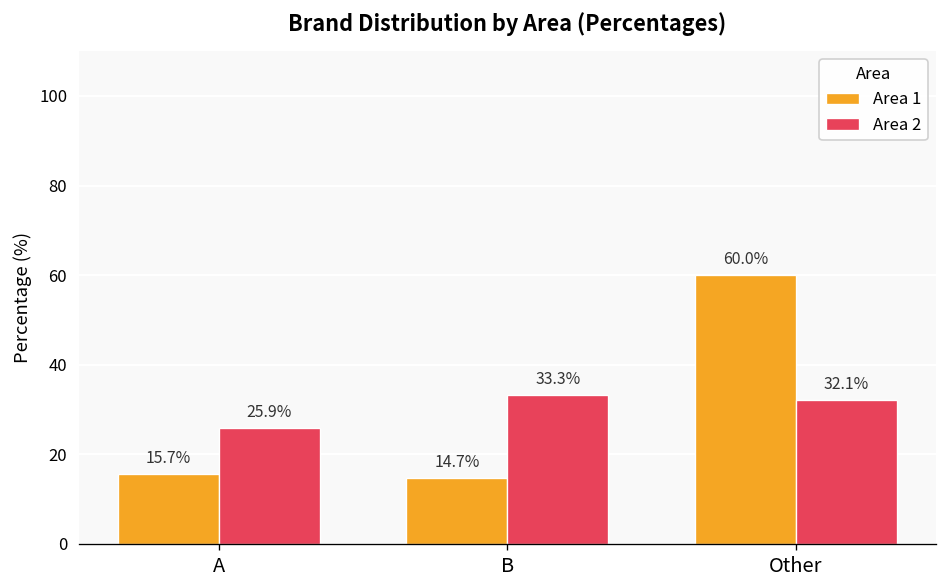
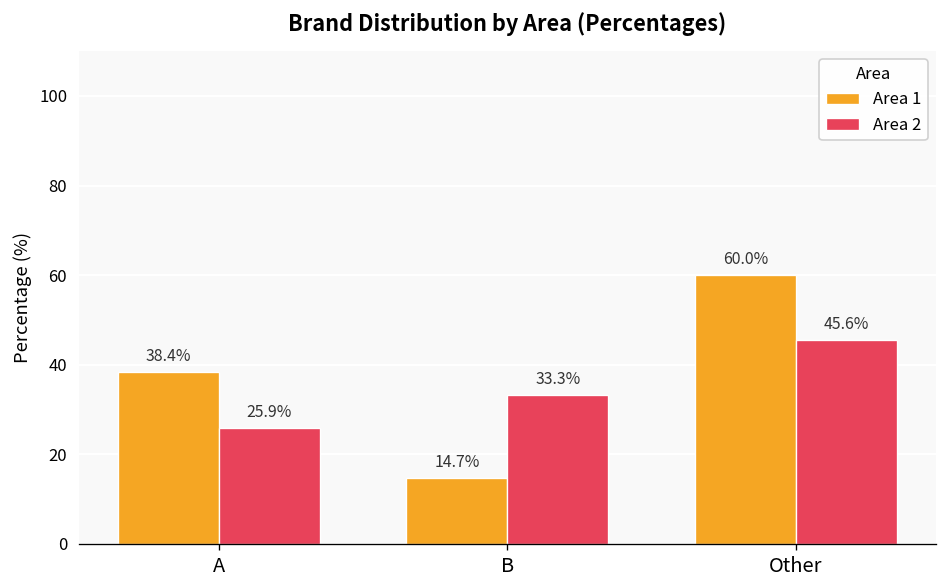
Area 1, A: 15.7% -> 38.4%
Area 2, Other: 32.1% -> 45.6%
